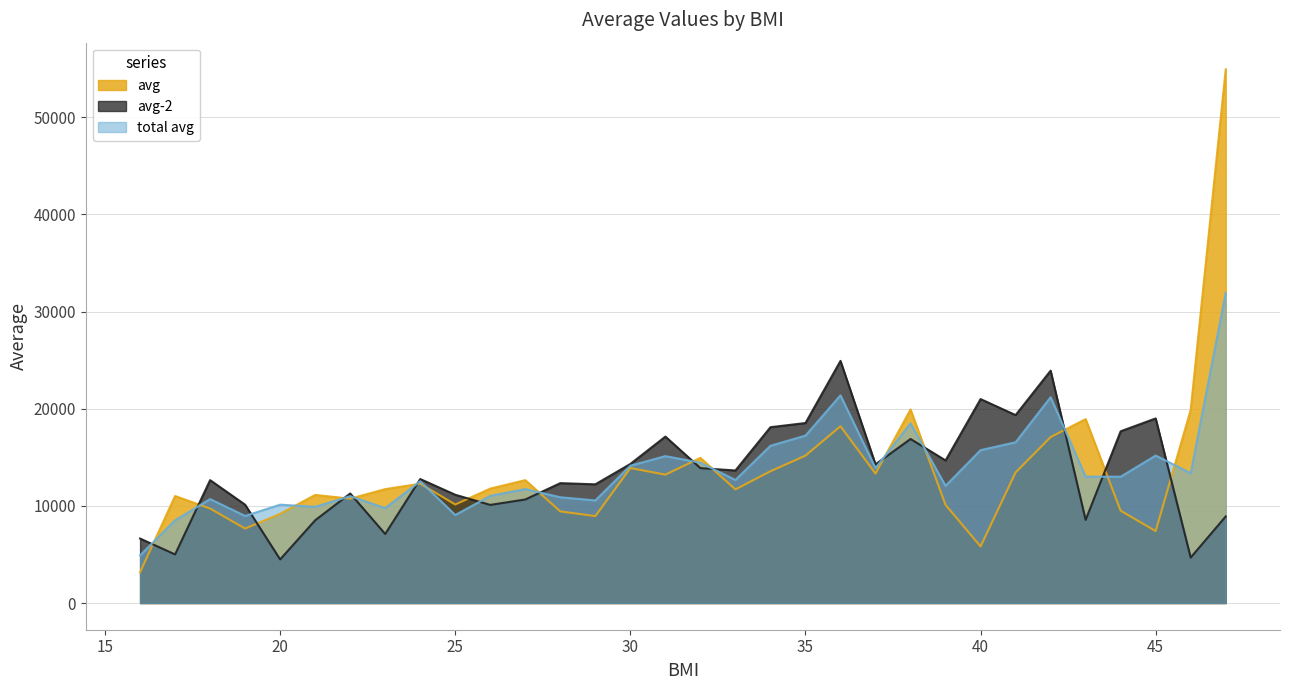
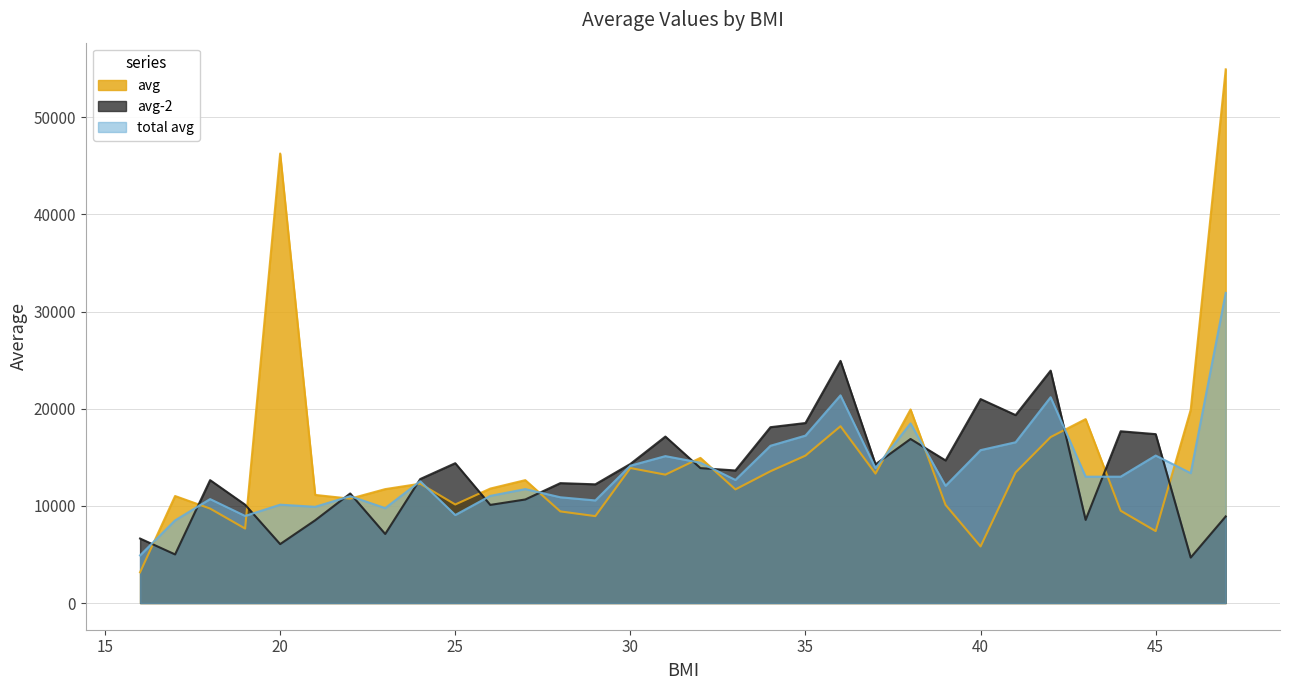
avg, 20: 9000 -> 46000
avg-2, 20: 4000 -> 6000
avg-2, 25: 11000 -> 14000
avg-2, 45: 19000 -> 17000
